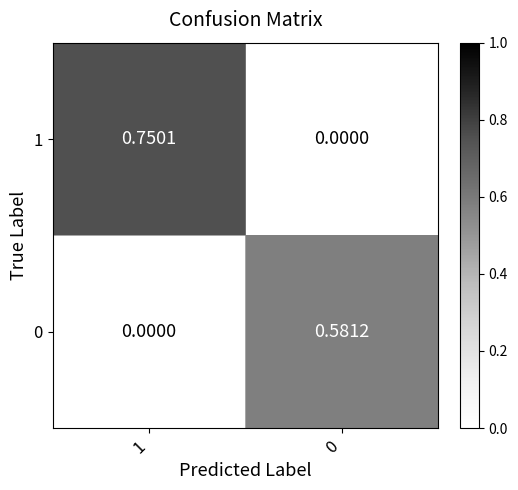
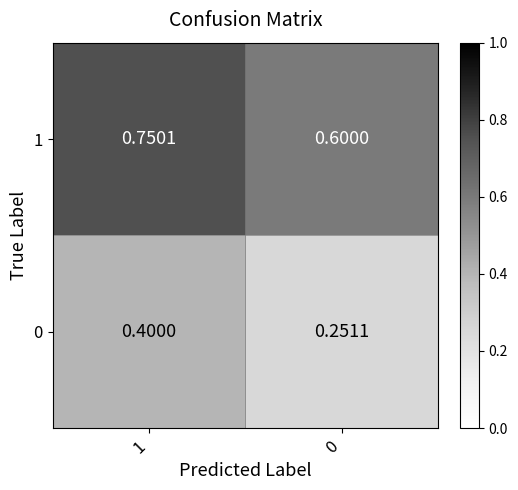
1, 0: 0.0000 -> 0.6000
0, 1: 0.0000 -> 0.4000
0, 0: 0.5812 -> 0.2511
